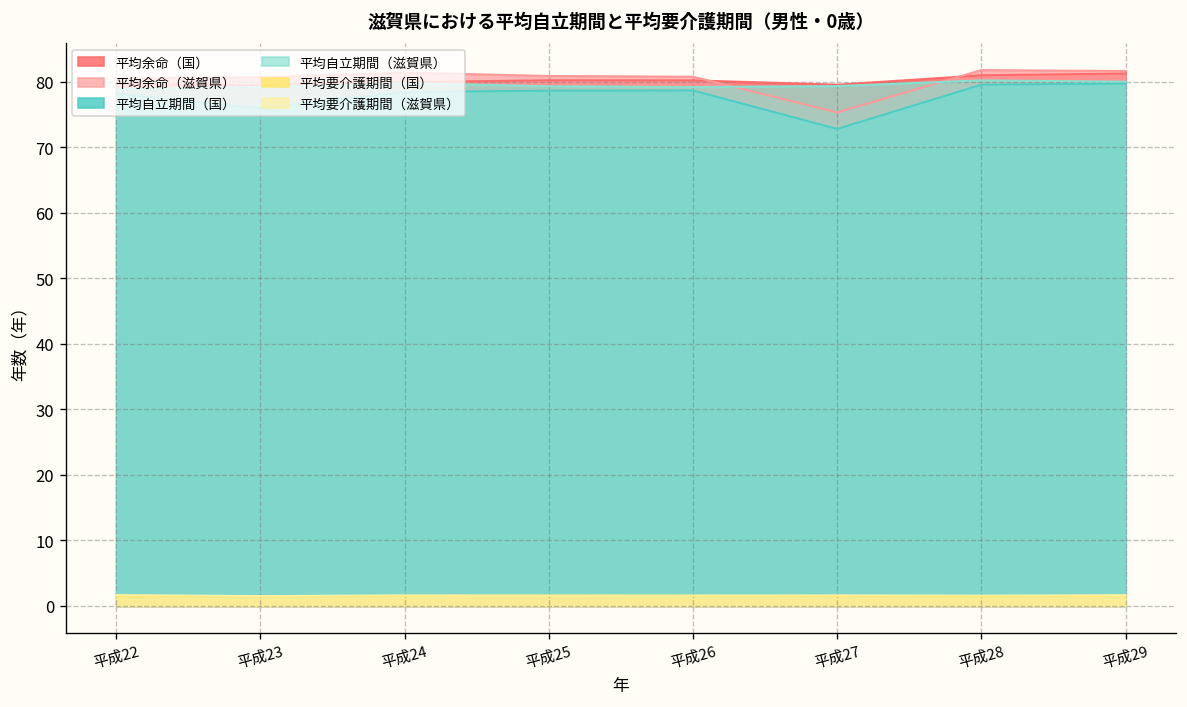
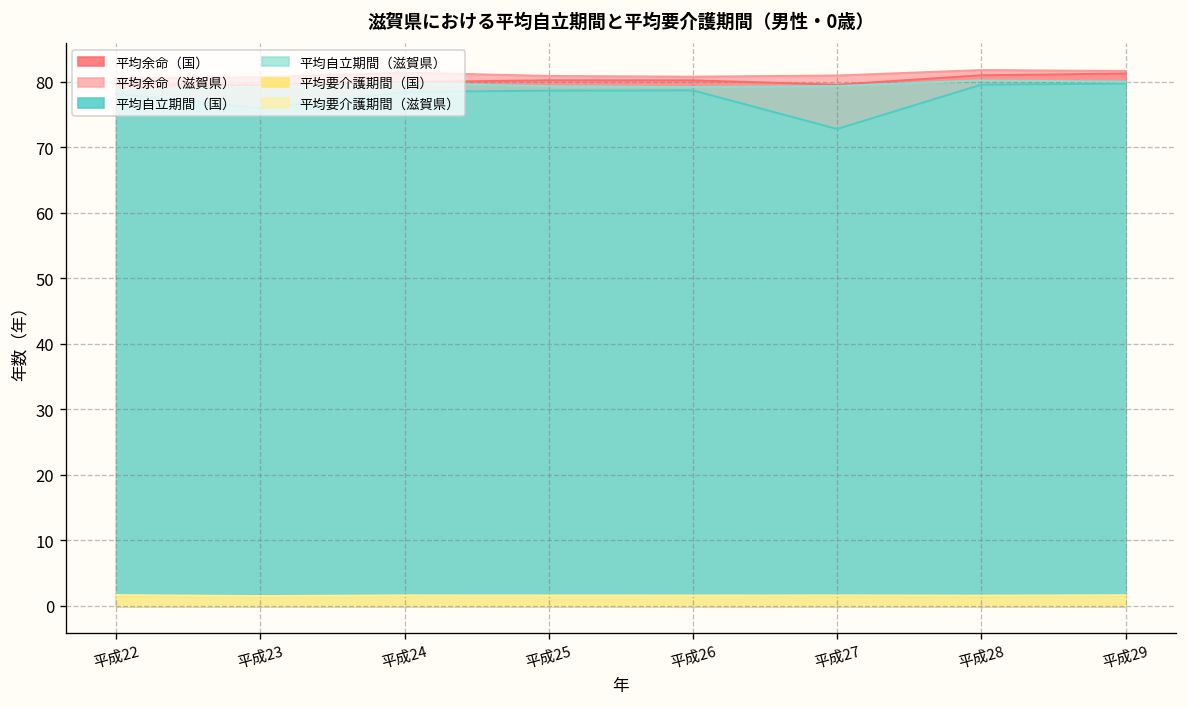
平均余命（滋賀県）, 平成27: 75 -> 81
